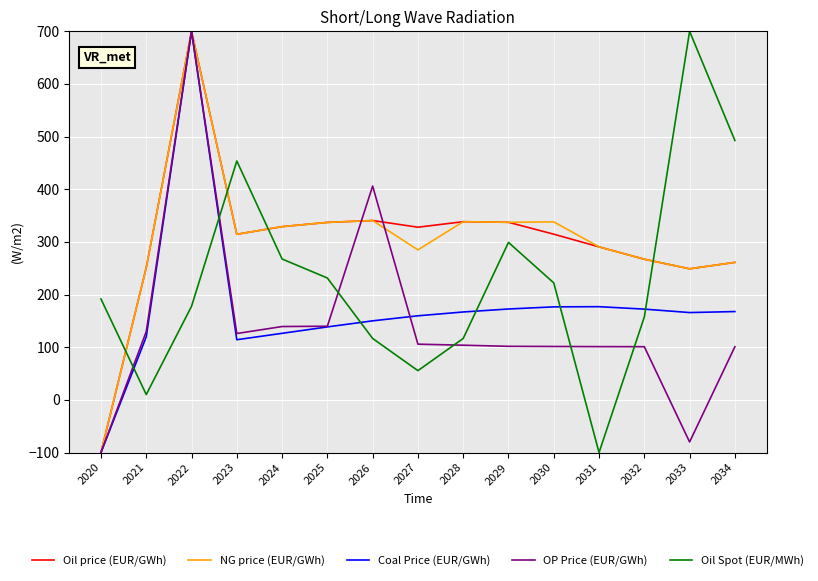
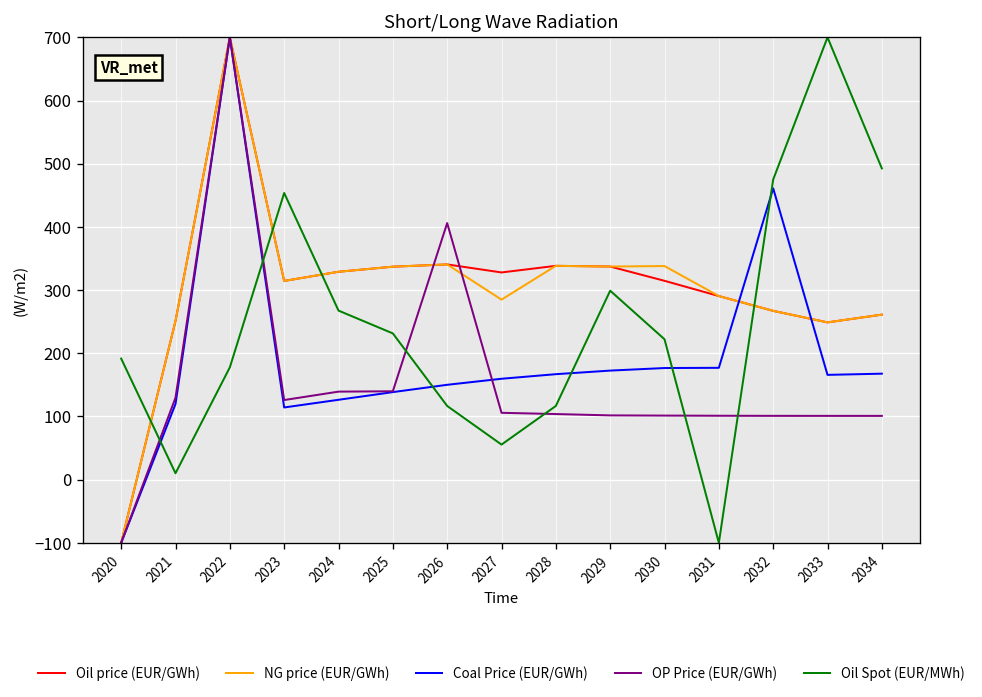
Coal Price (EUR/GWh), 2032: 170 -> 460
Oil Spot (EUR/MWh), 2032: 160 -> 480
OP Price (EUR/GWh), 2033: -80 -> 100
